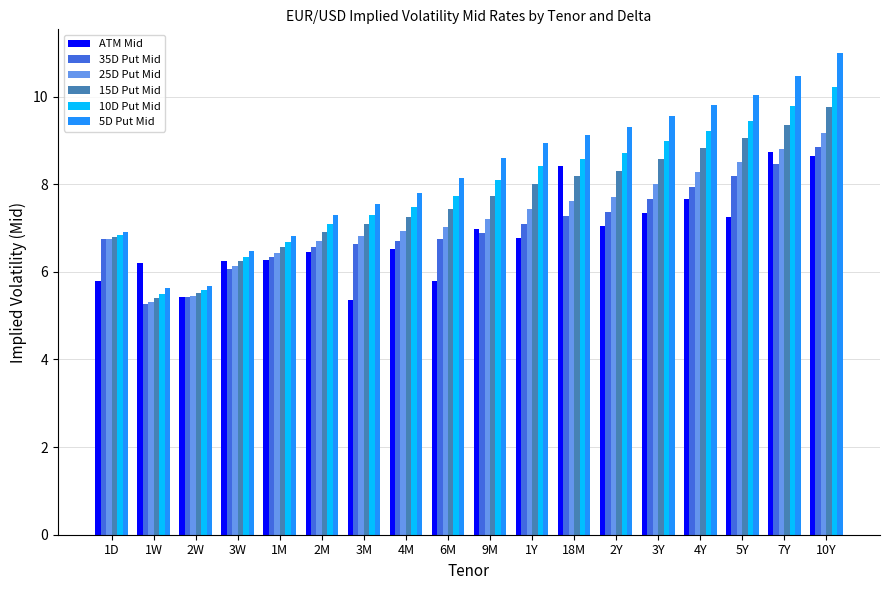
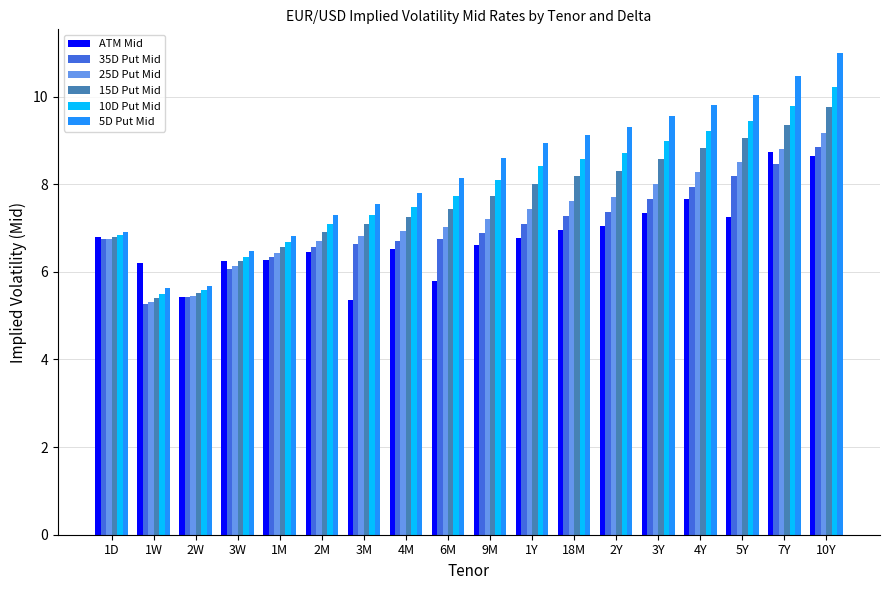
ATM Mid, 1D: 5.8 -> 6.8
ATM Mid, 9M: 7.0 -> 6.6
ATM Mid, 18M: 8.4 -> 7.0
